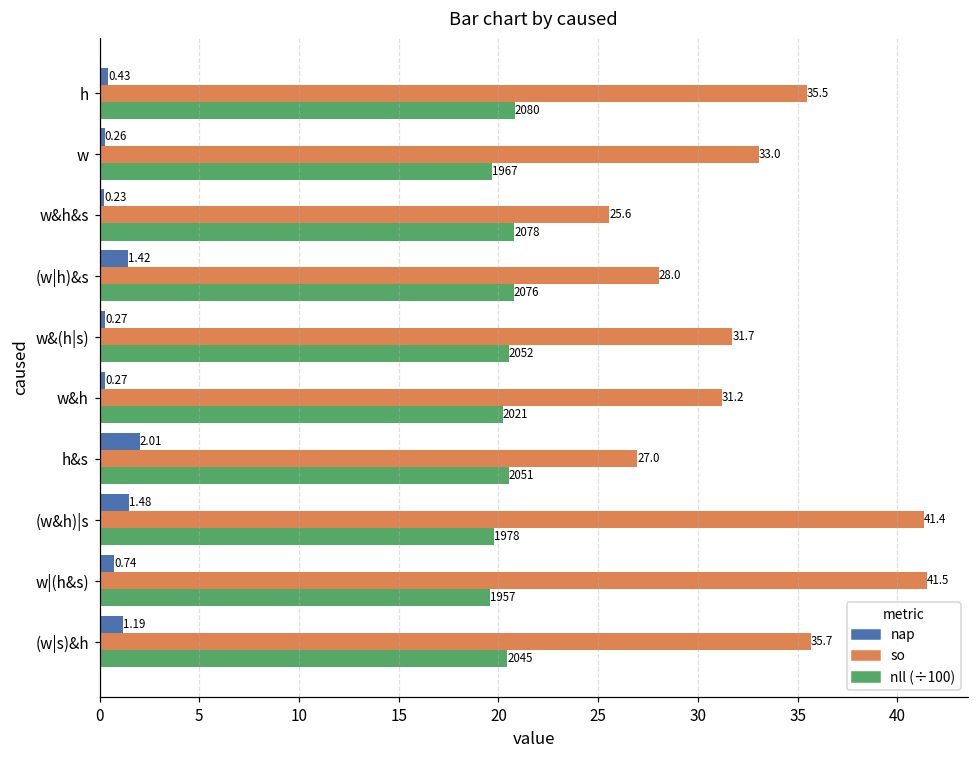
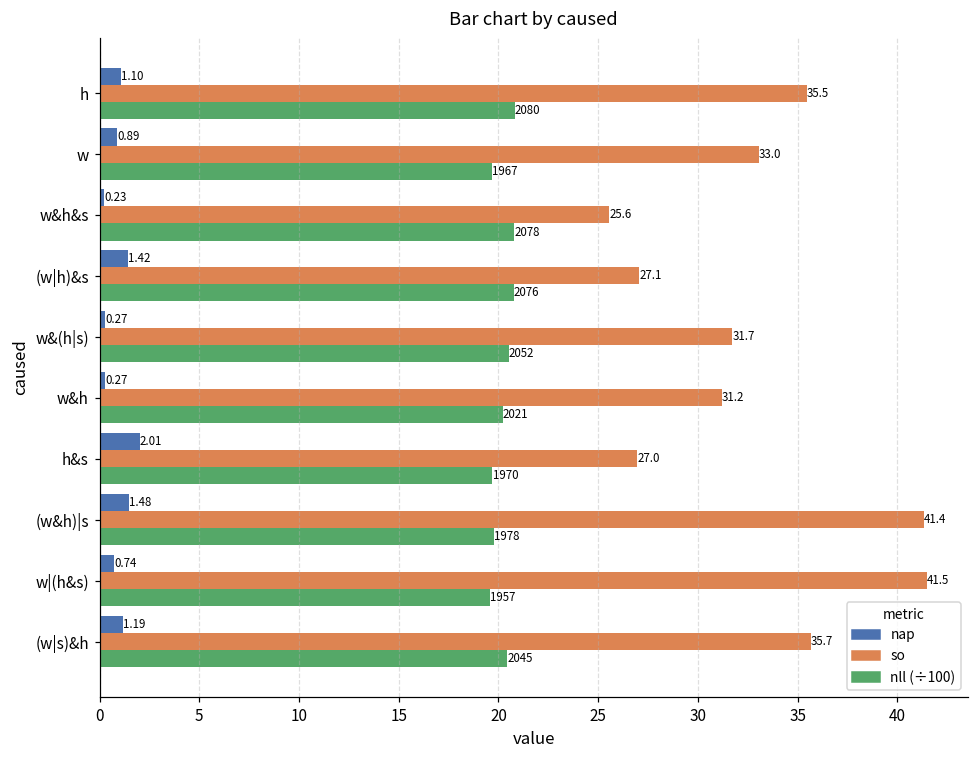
nap, h: 0.43 -> 1.10
nap, w: 0.26 -> 0.89
so, (w|h)&s: 28.0 -> 27.1
nll (÷100), h&s: 2051 -> 1970
